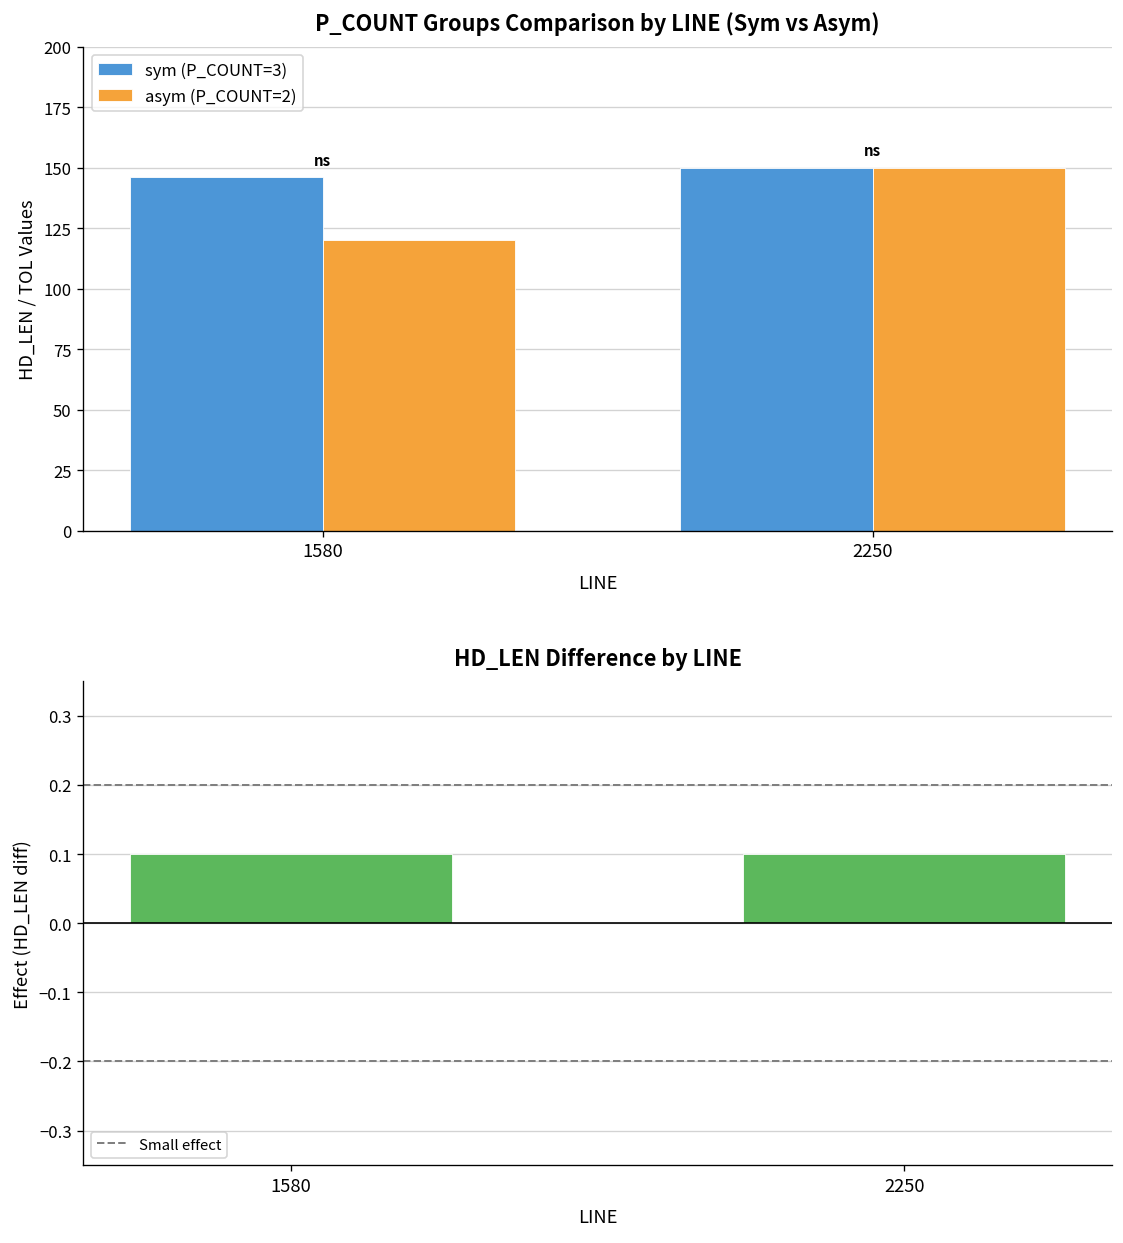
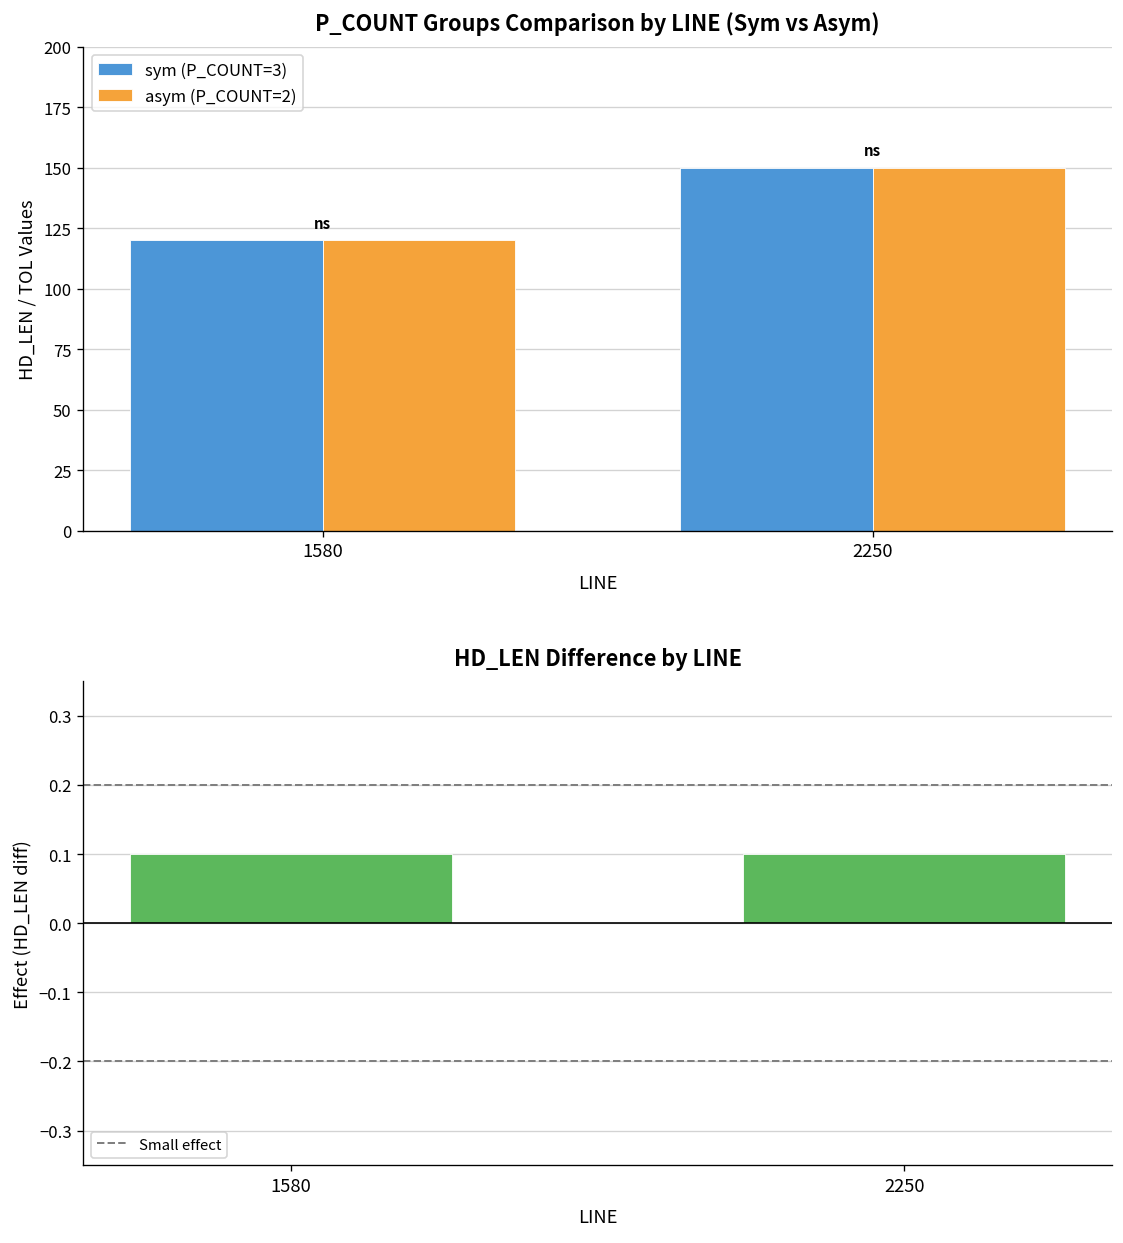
P_COUNT Groups Comparison by LINE (Sym vs Asym), sym (P_COUNT=3), 1580: 146 -> 120
